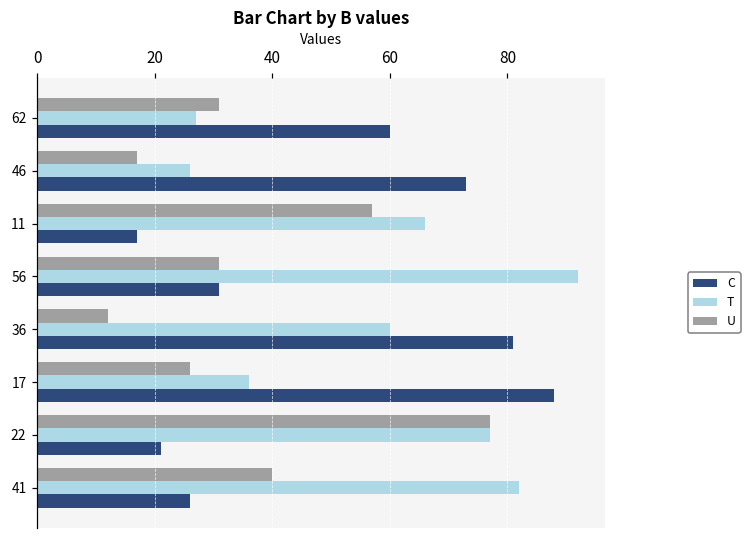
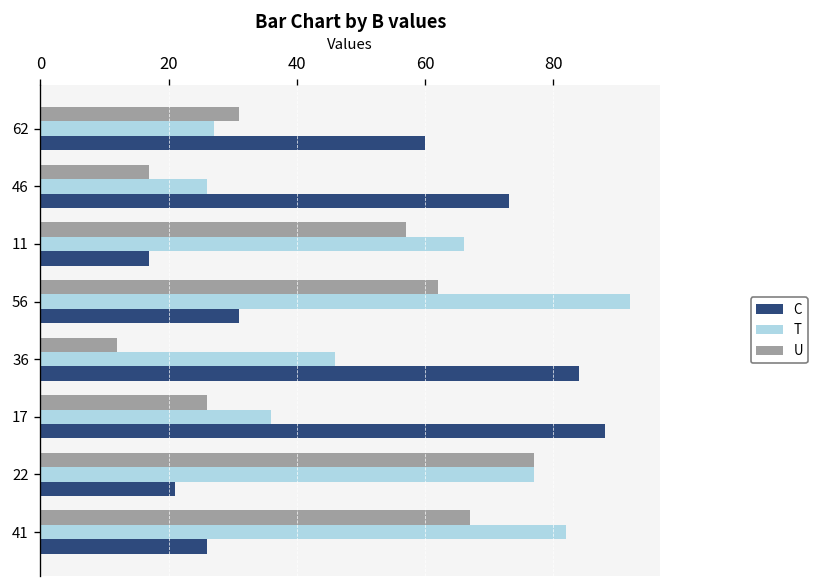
U, 56: 31 -> 62
T, 36: 60 -> 46
C, 36: 81 -> 84
U, 41: 40 -> 67
